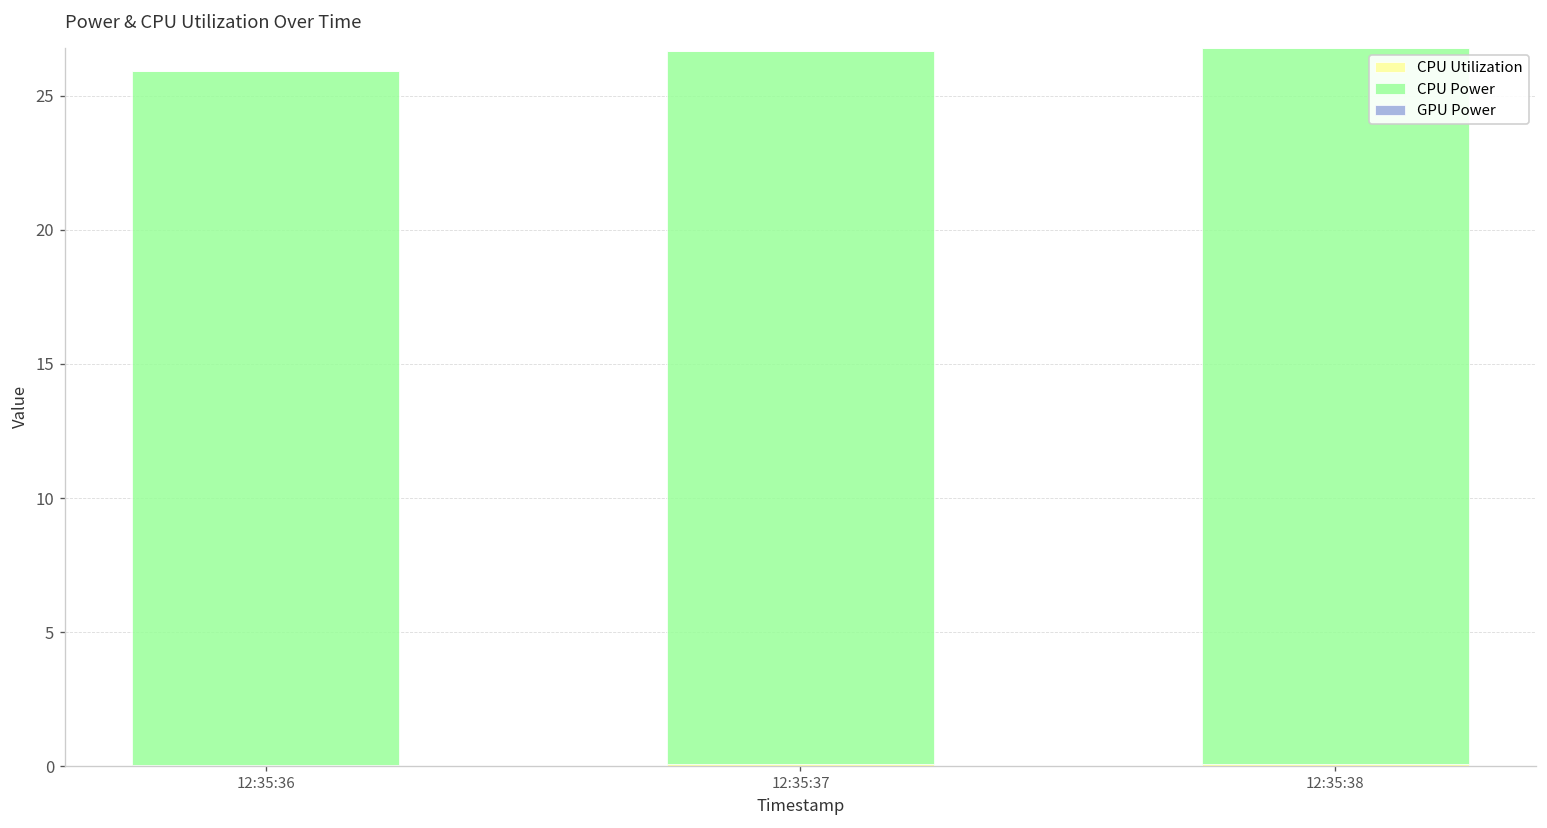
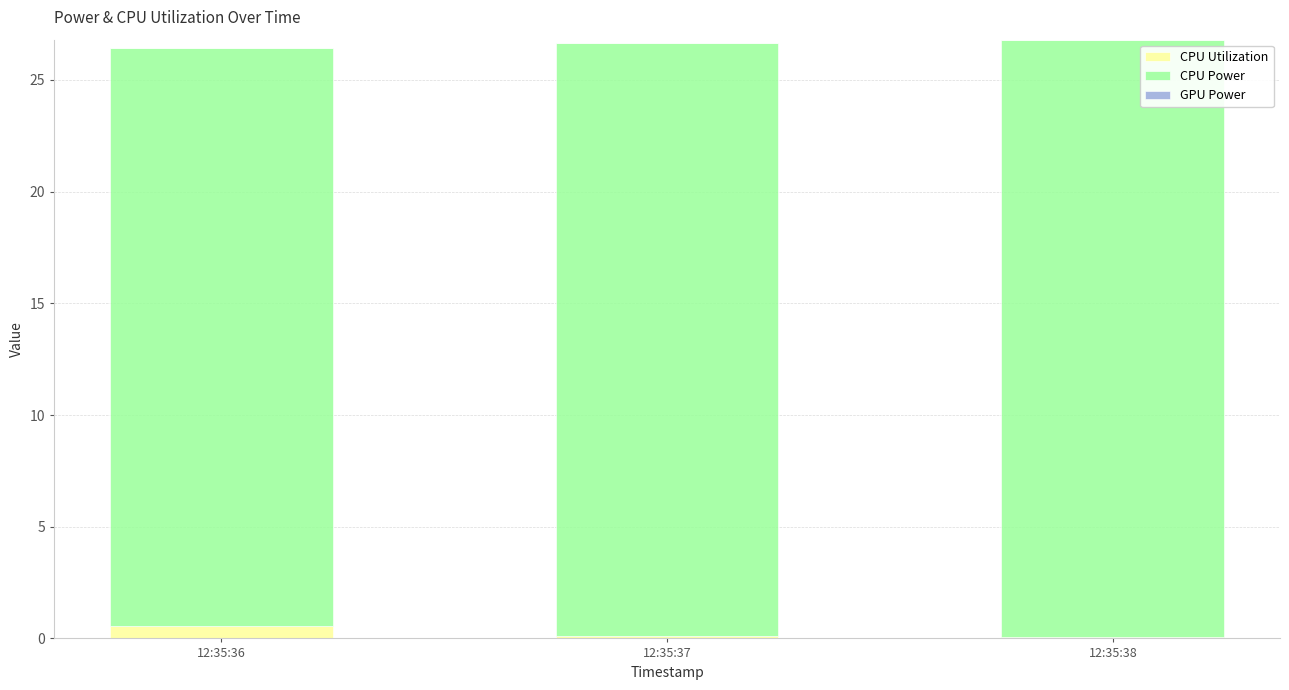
CPU Utilization, 12:35:36: 0.0 -> 0.6
